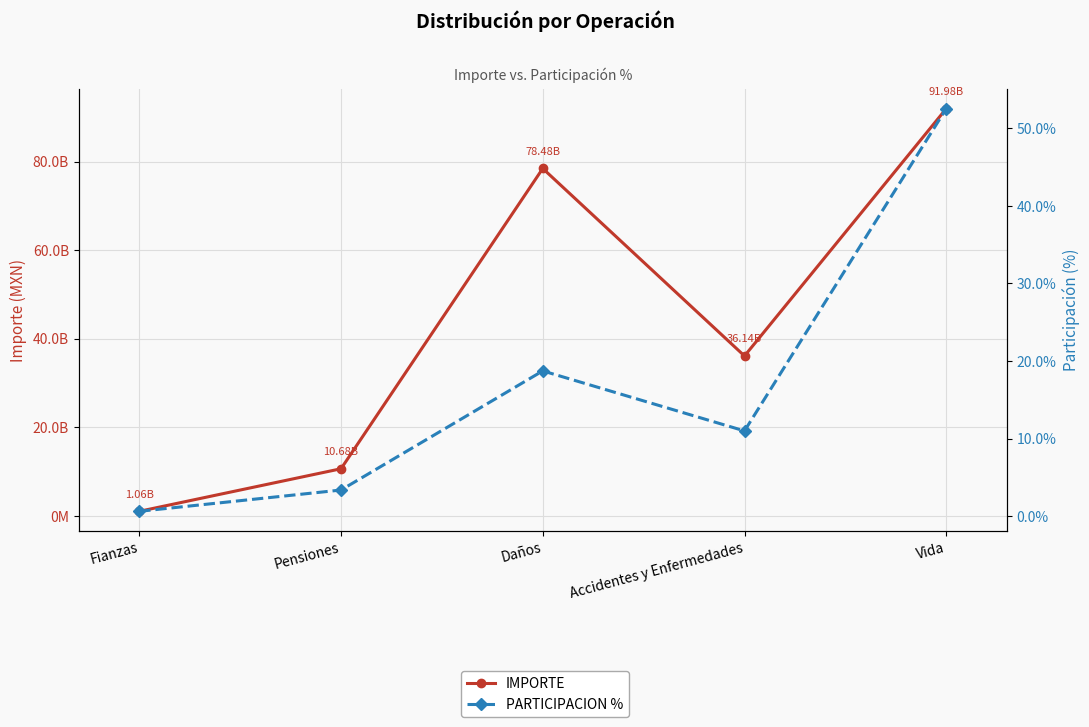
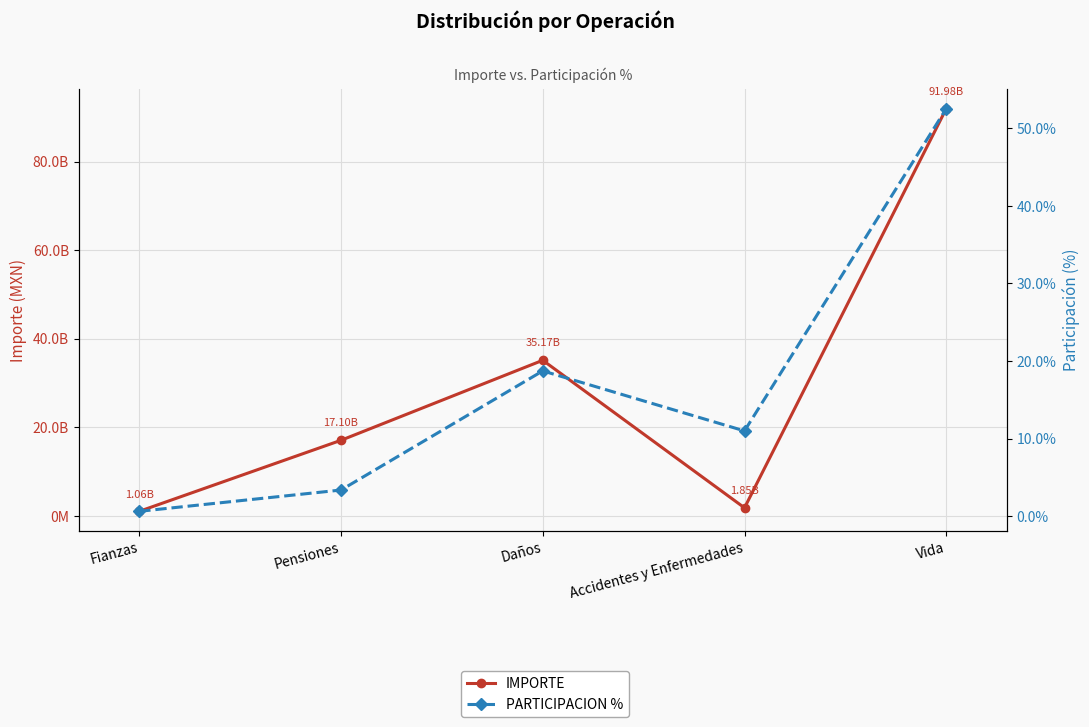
IMPORTE, Pensiones: 10.68B -> 17.10B
IMPORTE, Daños: 78.48B -> 35.17B
IMPORTE, Accidentes y Enfermedades: 36.14B -> 1.85B
